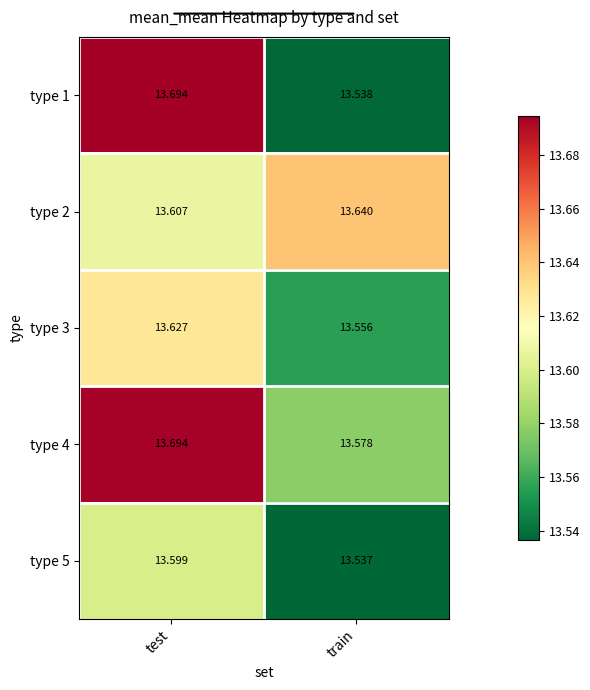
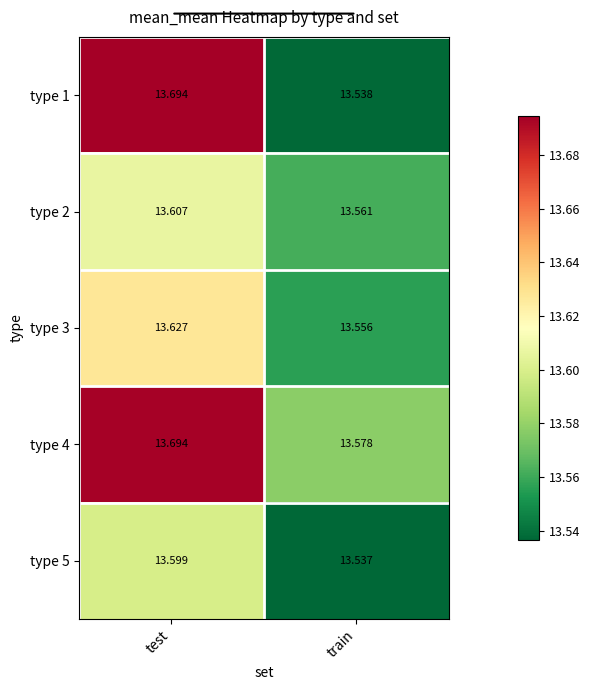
type 2, train: 13.640 -> 13.561
